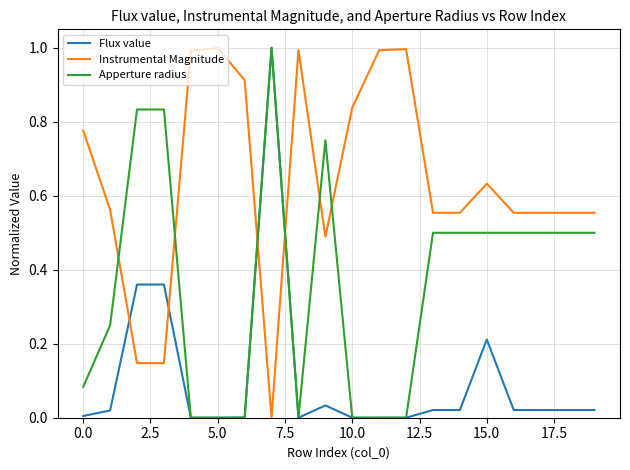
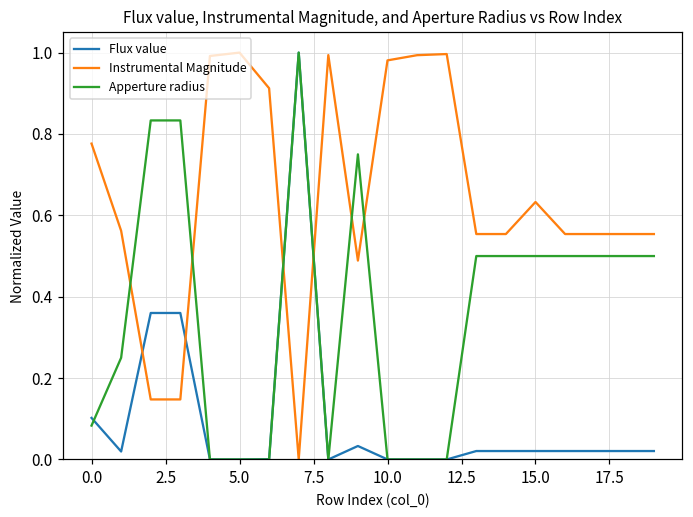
Flux value, 0.0: 0.00 -> 0.10
Instrumental Magnitude, 10.0: 0.84 -> 0.98
Flux value, 15.0: 0.21 -> 0.02
